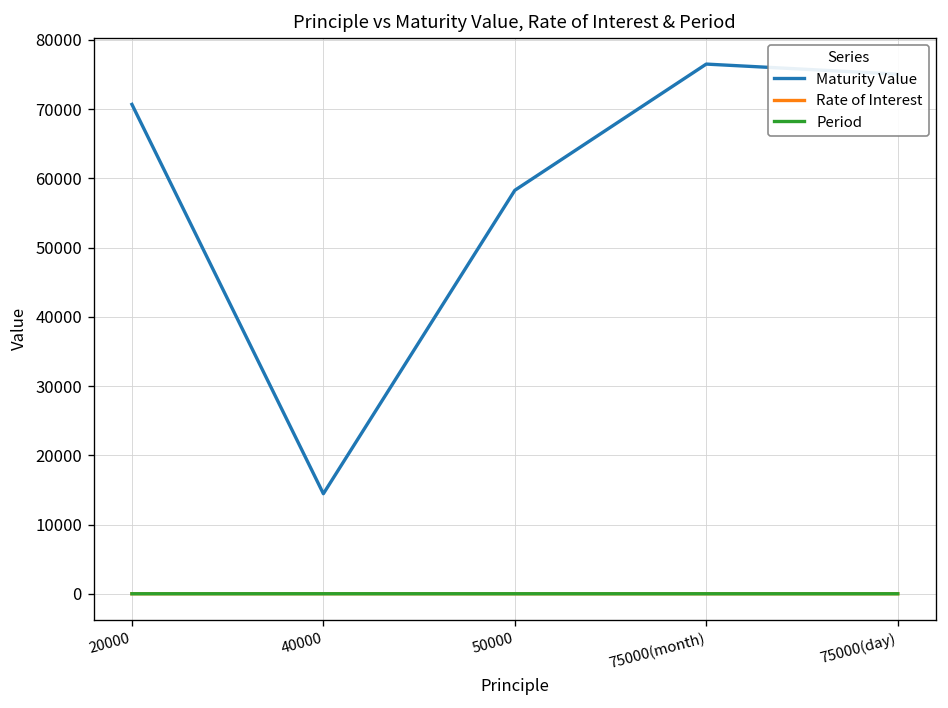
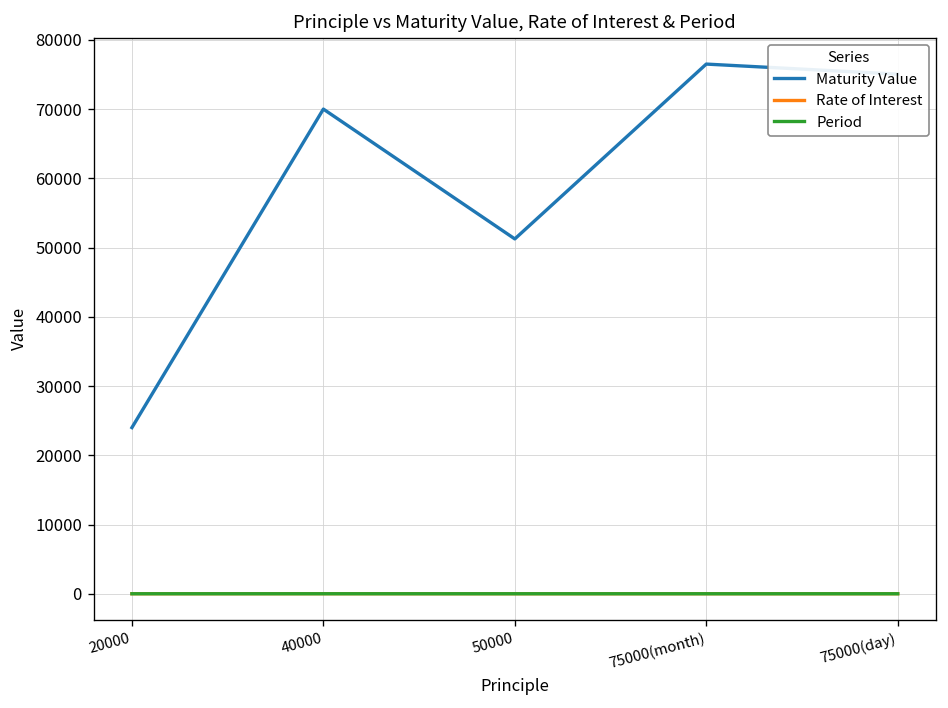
Maturity Value, 20000: 71000 -> 24000
Maturity Value, 40000: 14000 -> 70000
Maturity Value, 50000: 58000 -> 51000
